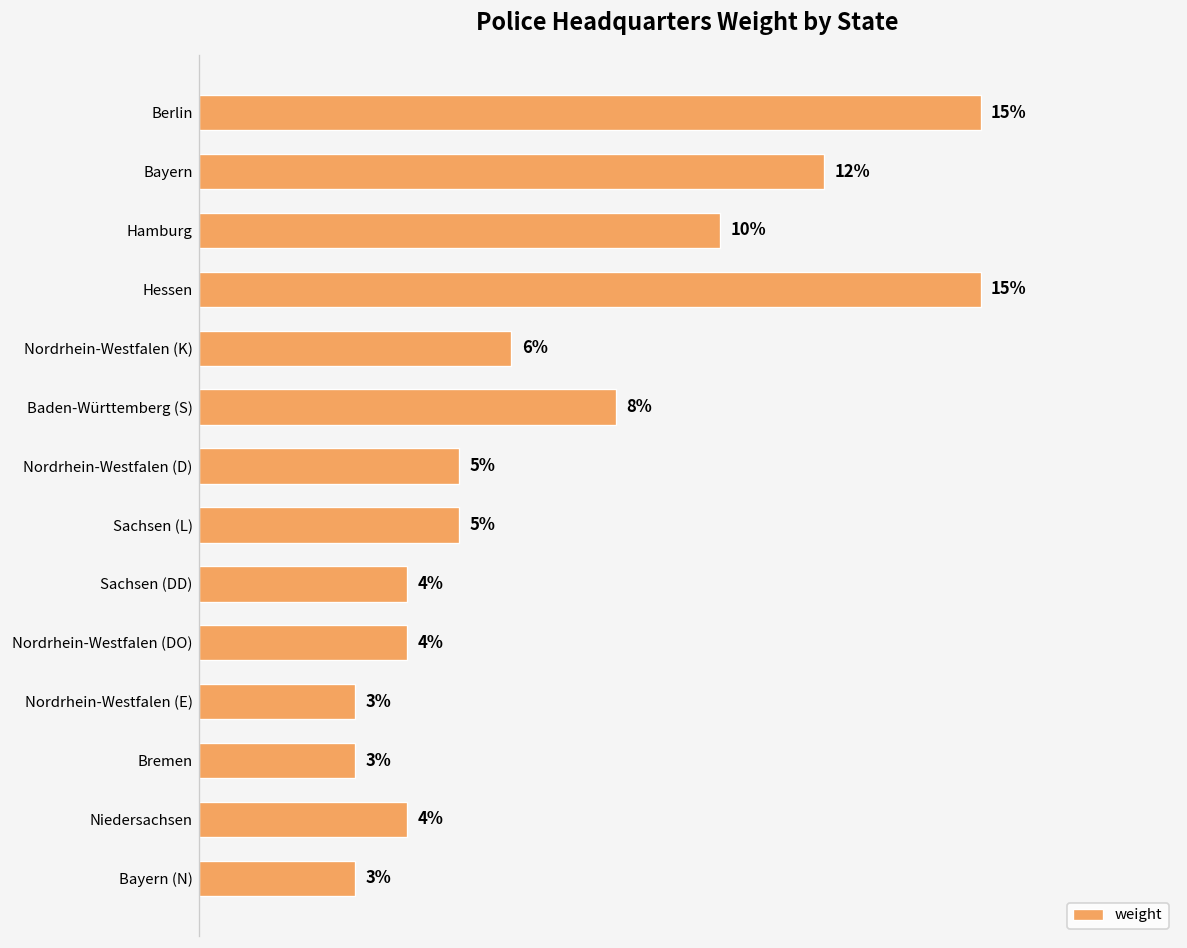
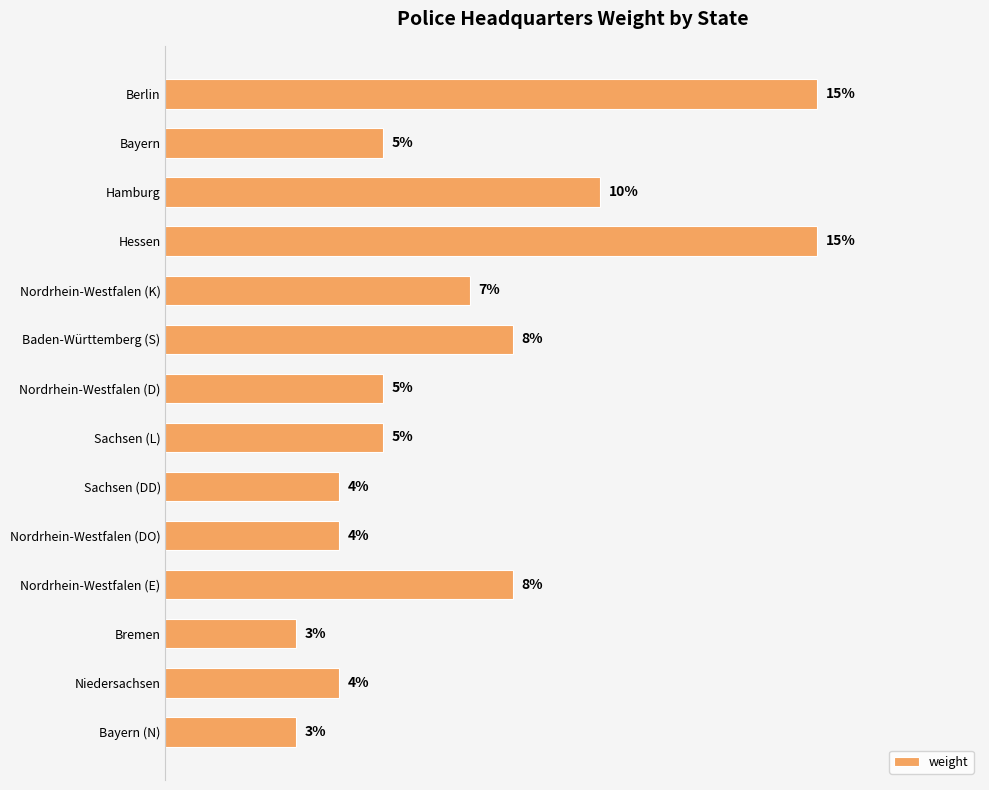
Bayern: 12% -> 5%
Nordrhein-Westfalen (K): 6% -> 7%
Nordrhein-Westfalen (E): 3% -> 8%
